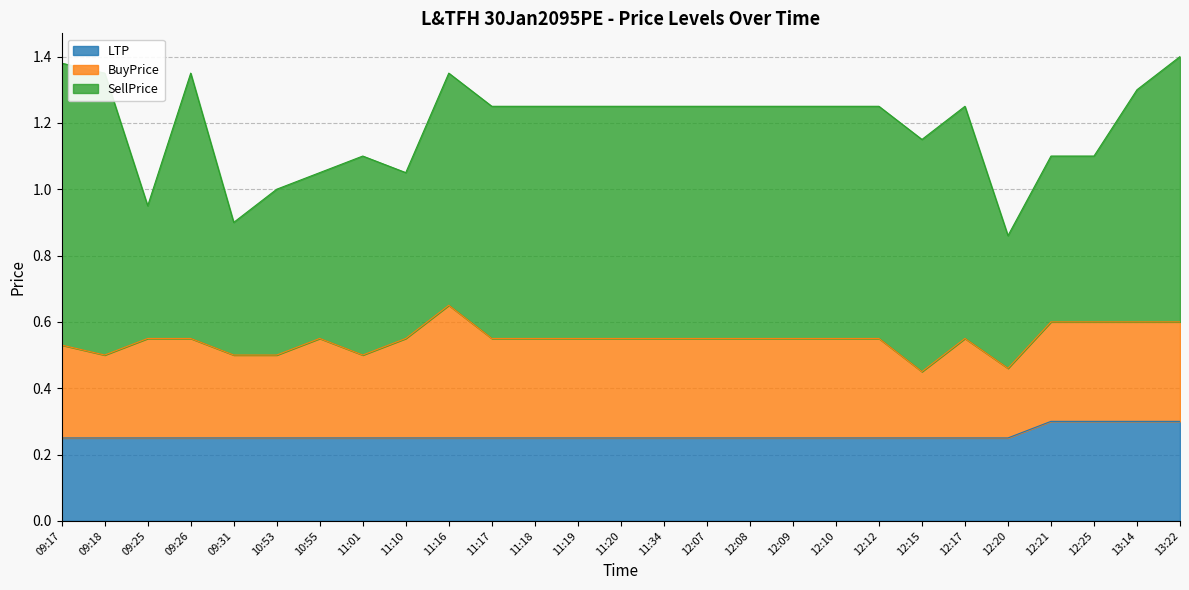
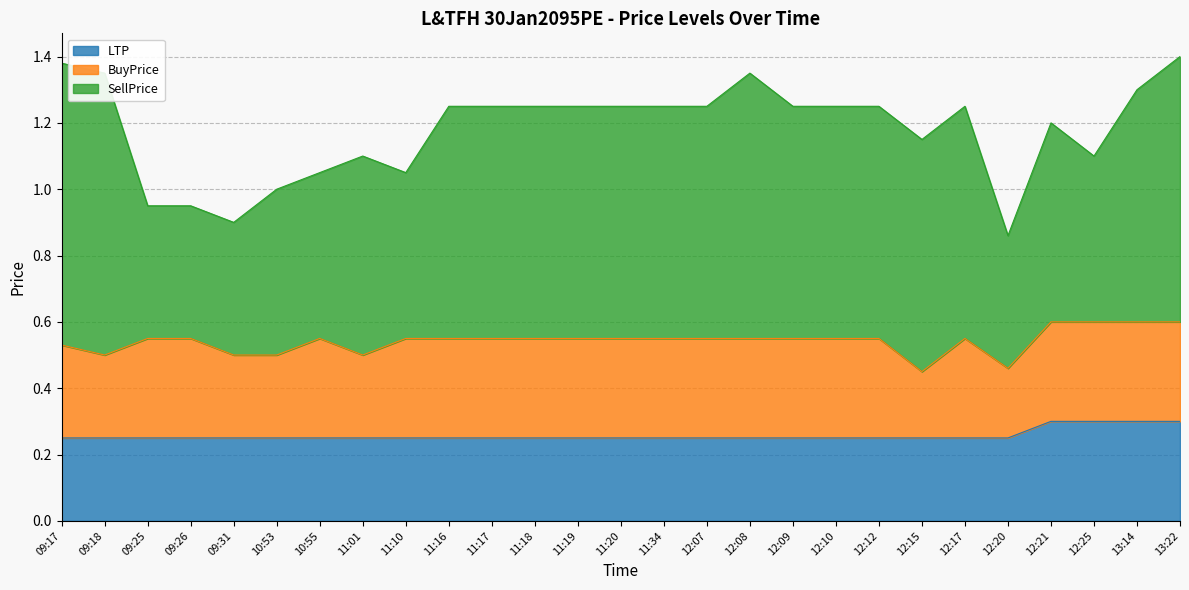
SellPrice, 09:26: 0.8 -> 0.4
BuyPrice, 11:16: 0.4 -> 0.3
SellPrice, 12:08: 0.7 -> 0.8
SellPrice, 12:21: 0.5 -> 0.6
